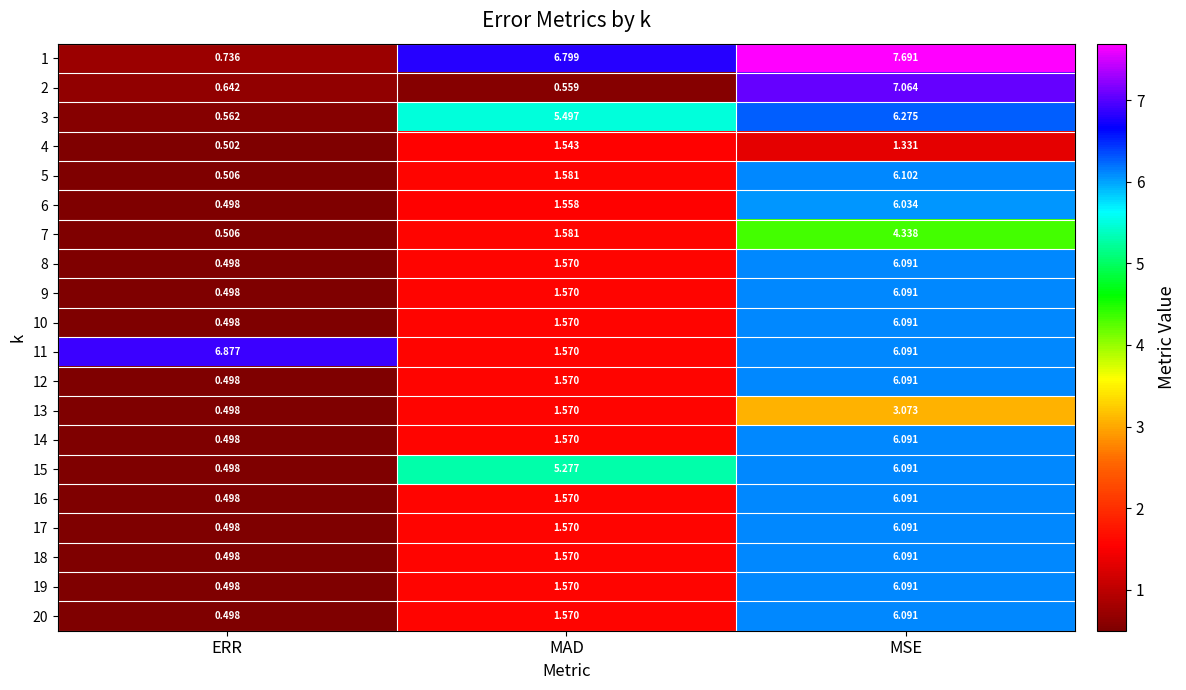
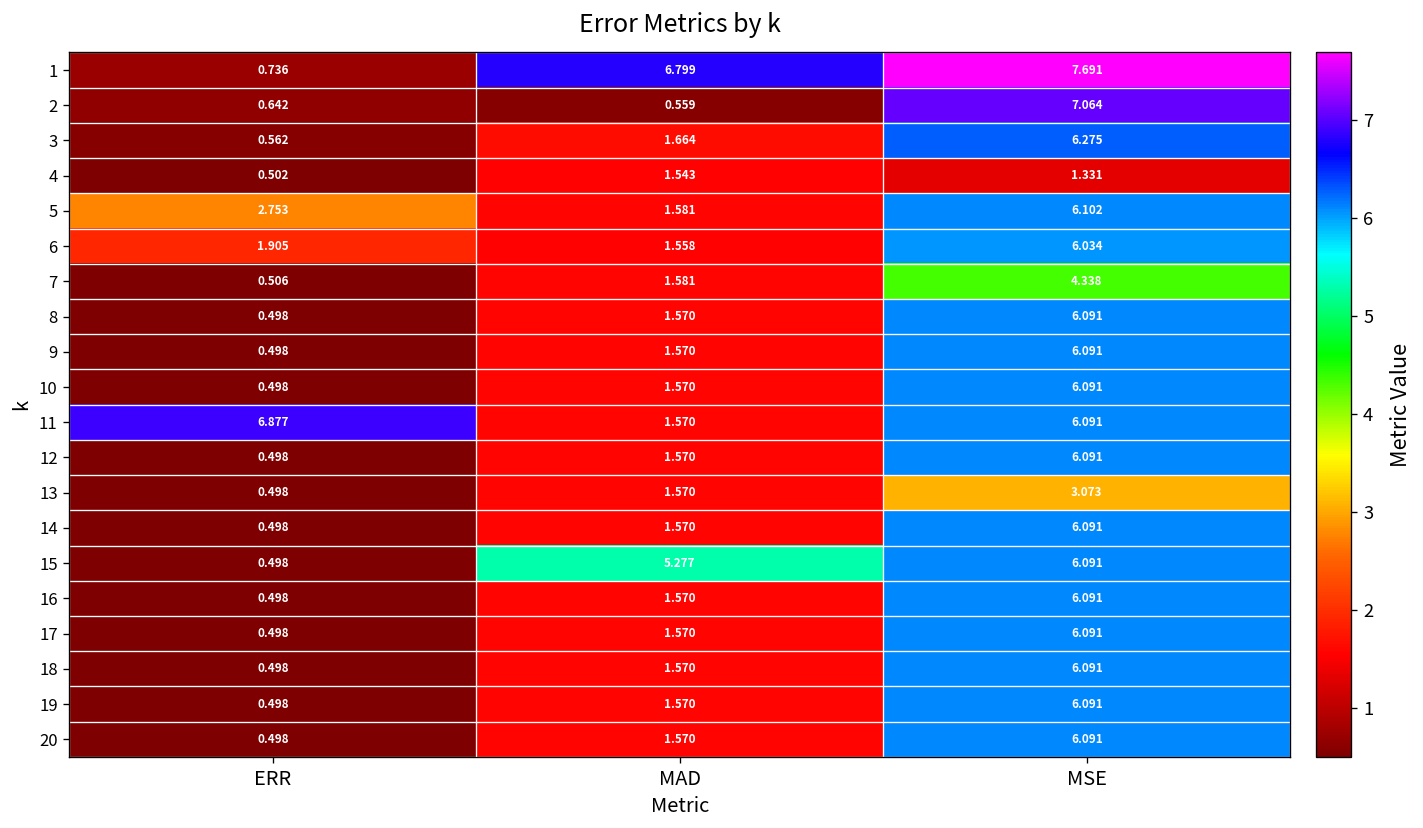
3, MAD: 5.497 -> 1.664
5, ERR: 0.506 -> 2.753
6, ERR: 0.498 -> 1.905
